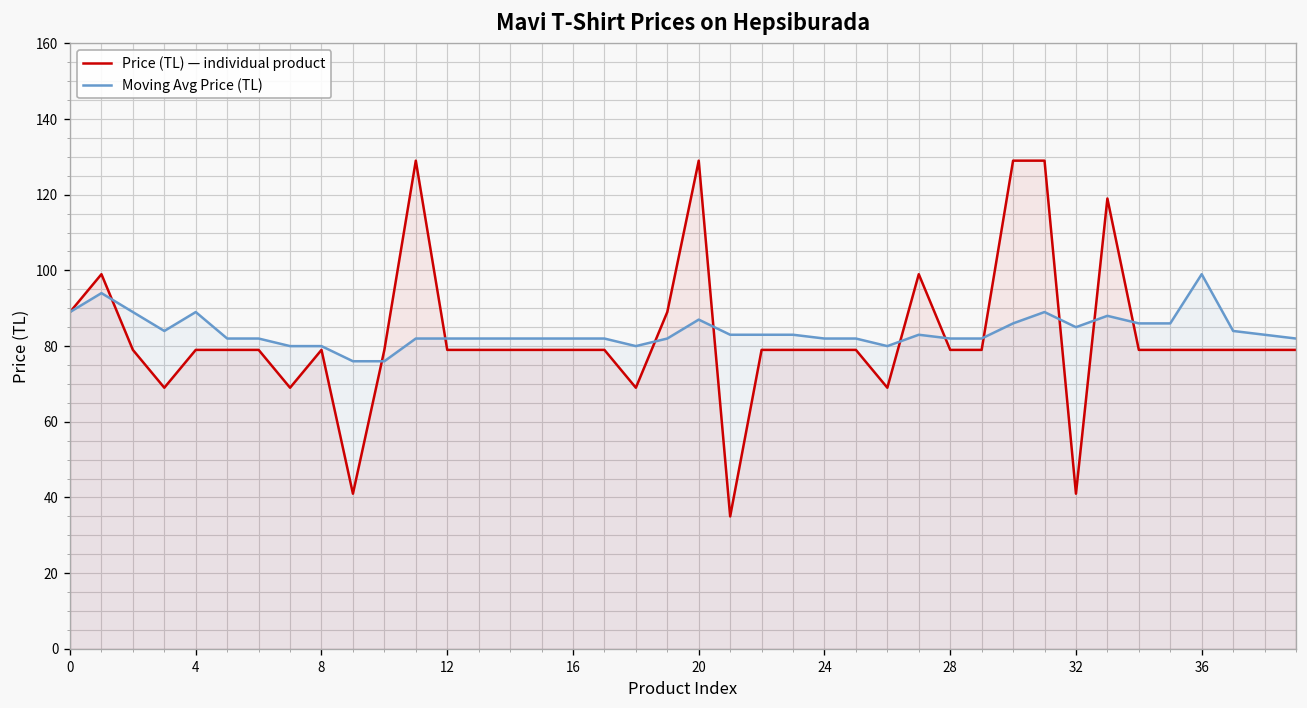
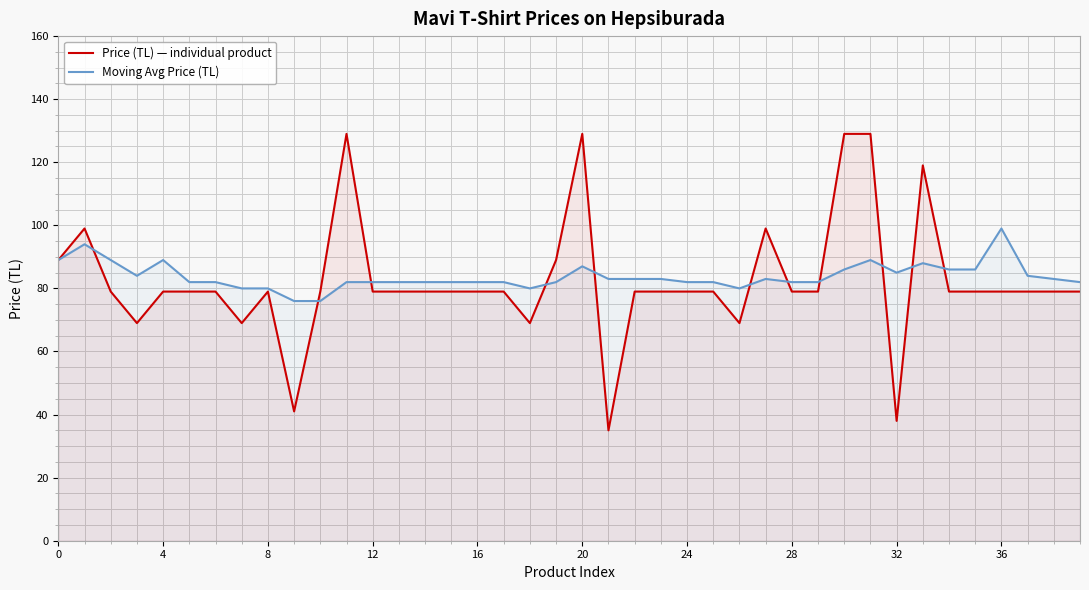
Price (TL) — individual product, 32: 41 -> 38
